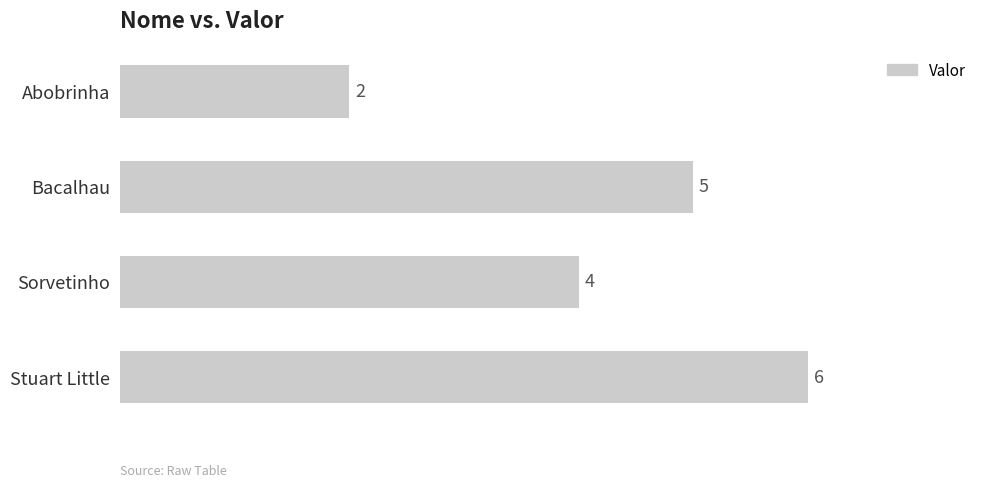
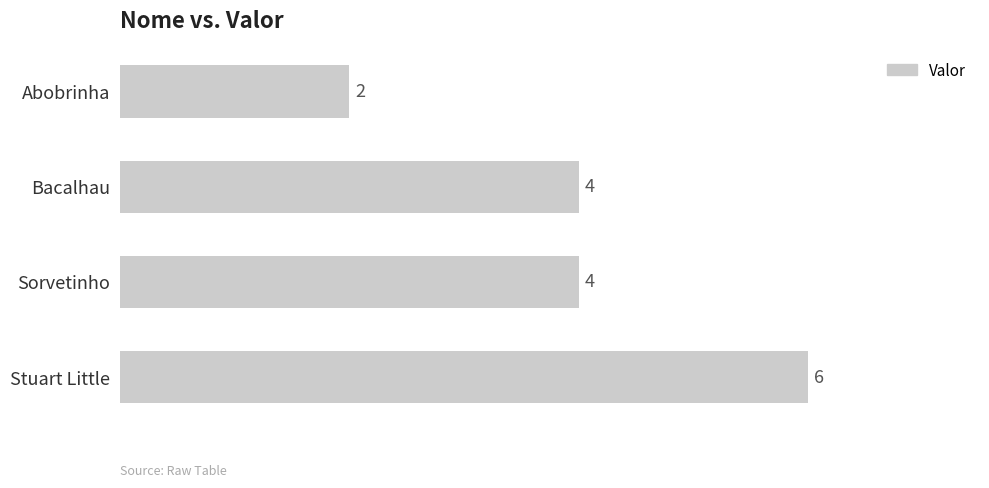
Bacalhau: 5 -> 4
